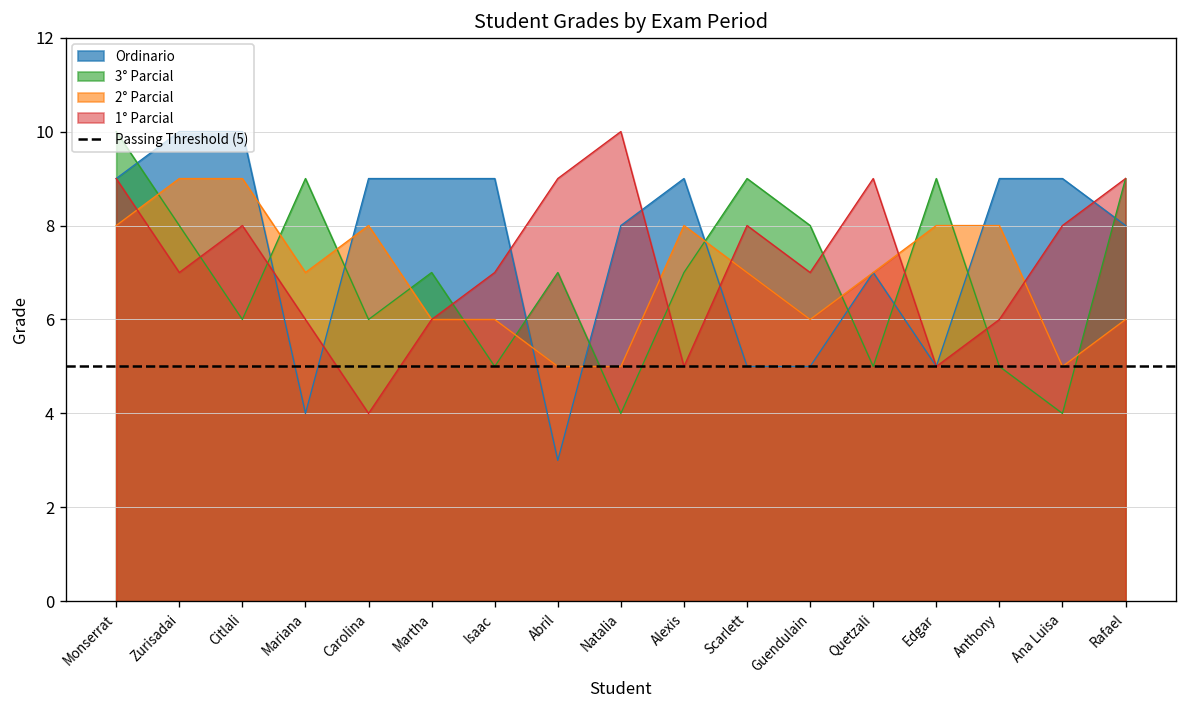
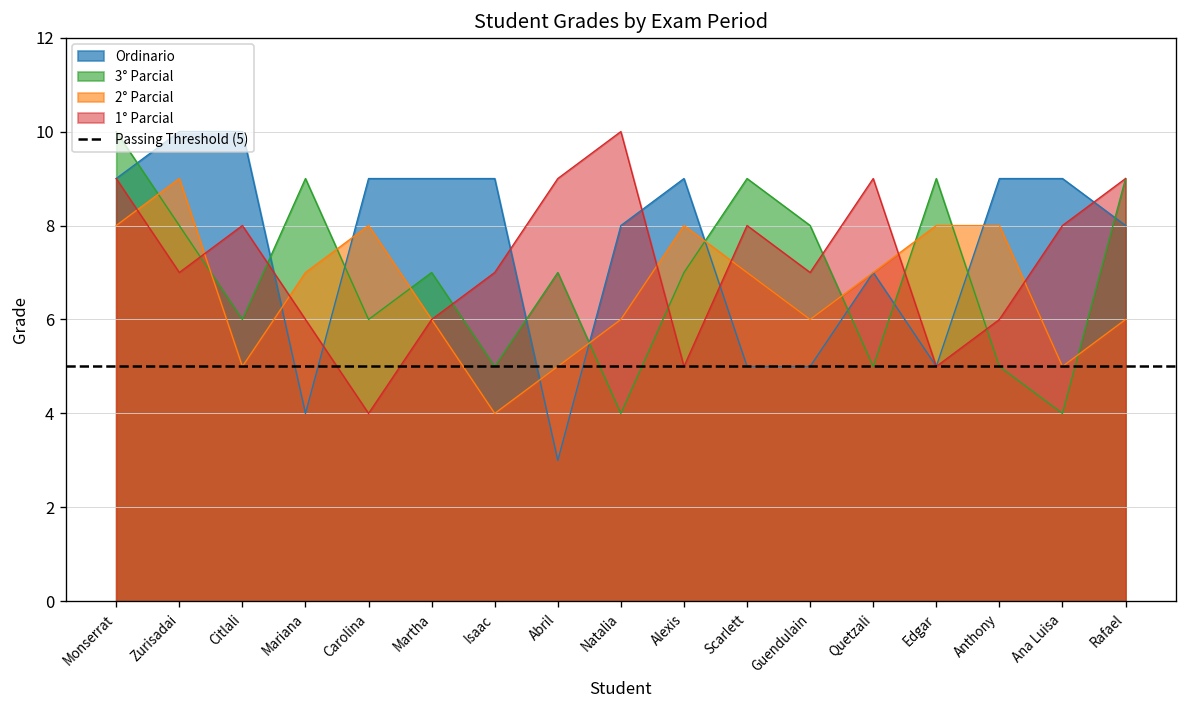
2° Parcial, Citlali: 9 -> 5
2° Parcial, Isaac: 6 -> 4
2° Parcial, Natalia: 5 -> 6
